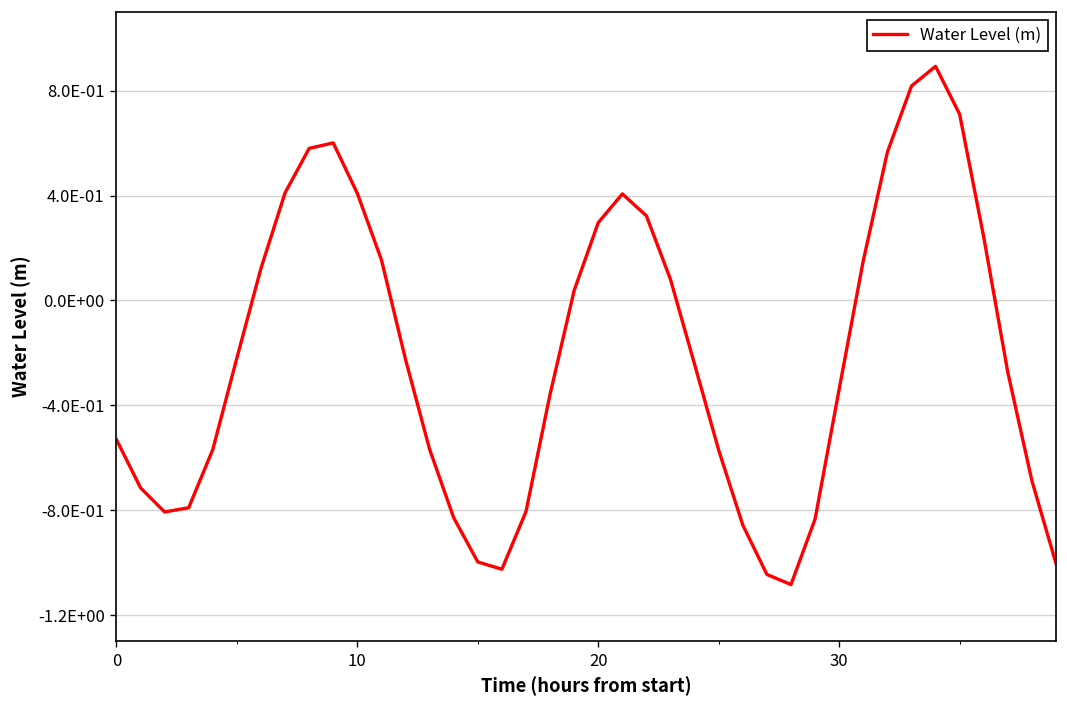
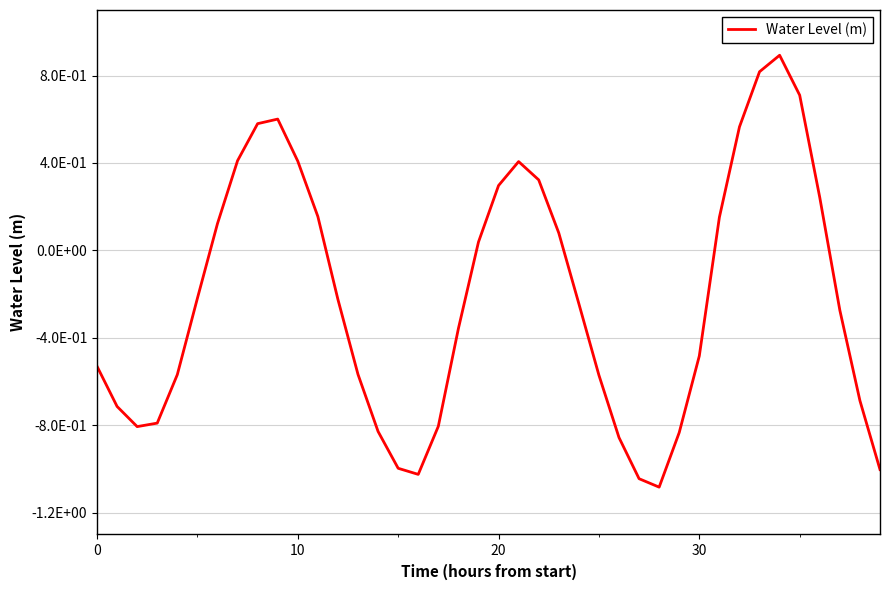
30: -0.34 -> -0.48
